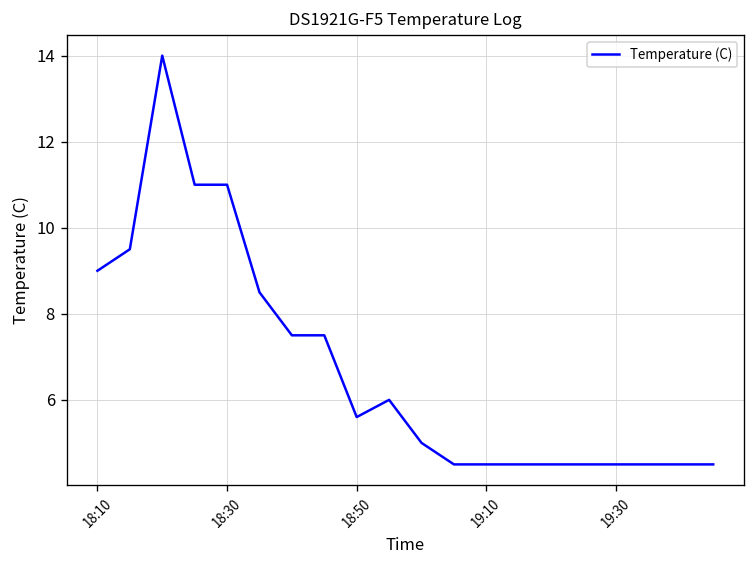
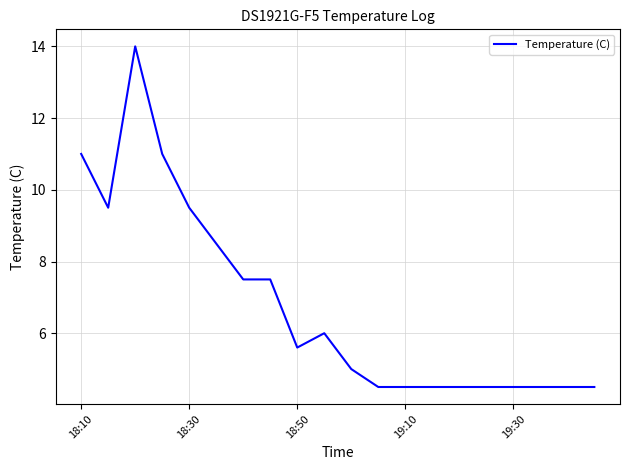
18:10: 9 -> 11
18:30: 11.0 -> 9.5
